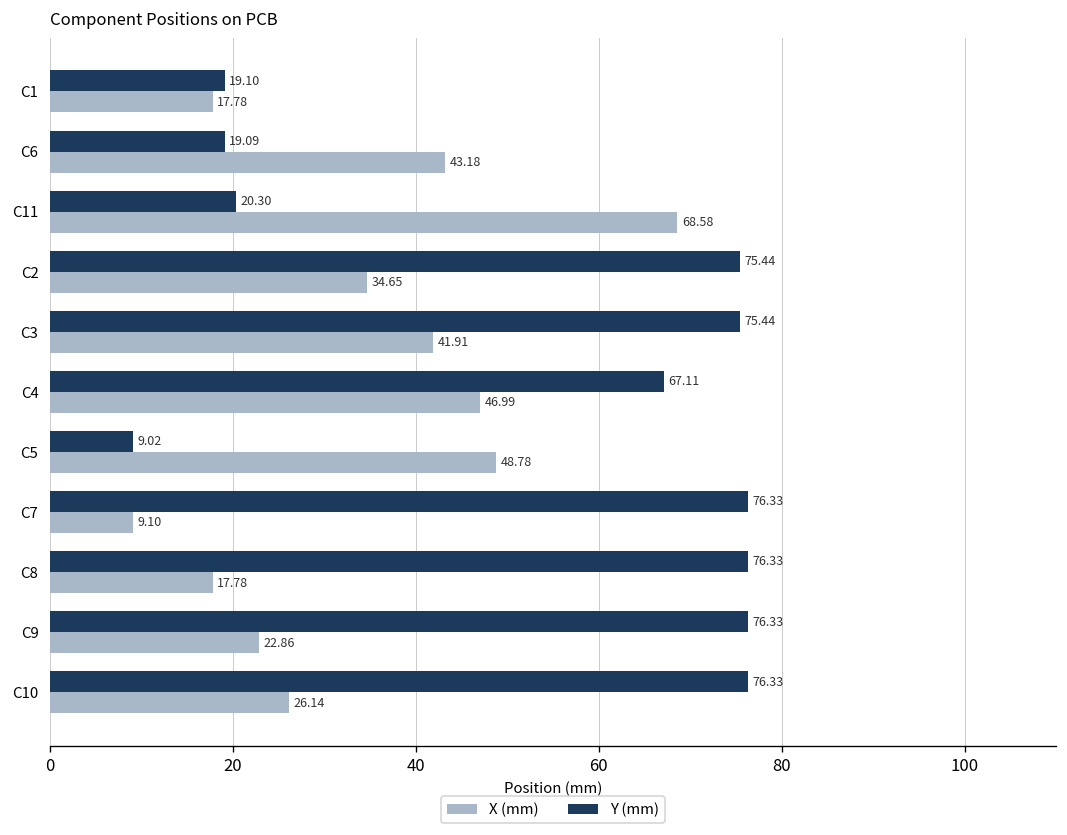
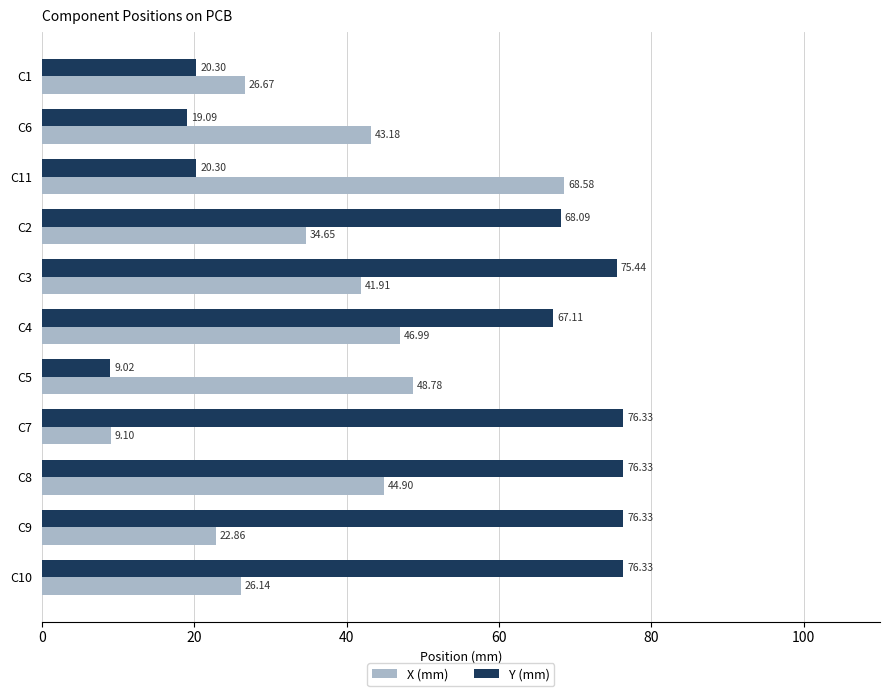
Y (mm), C1: 19.10 -> 20.30
X (mm), C1: 17.78 -> 26.67
Y (mm), C2: 75.44 -> 68.09
X (mm), C8: 17.78 -> 44.90
